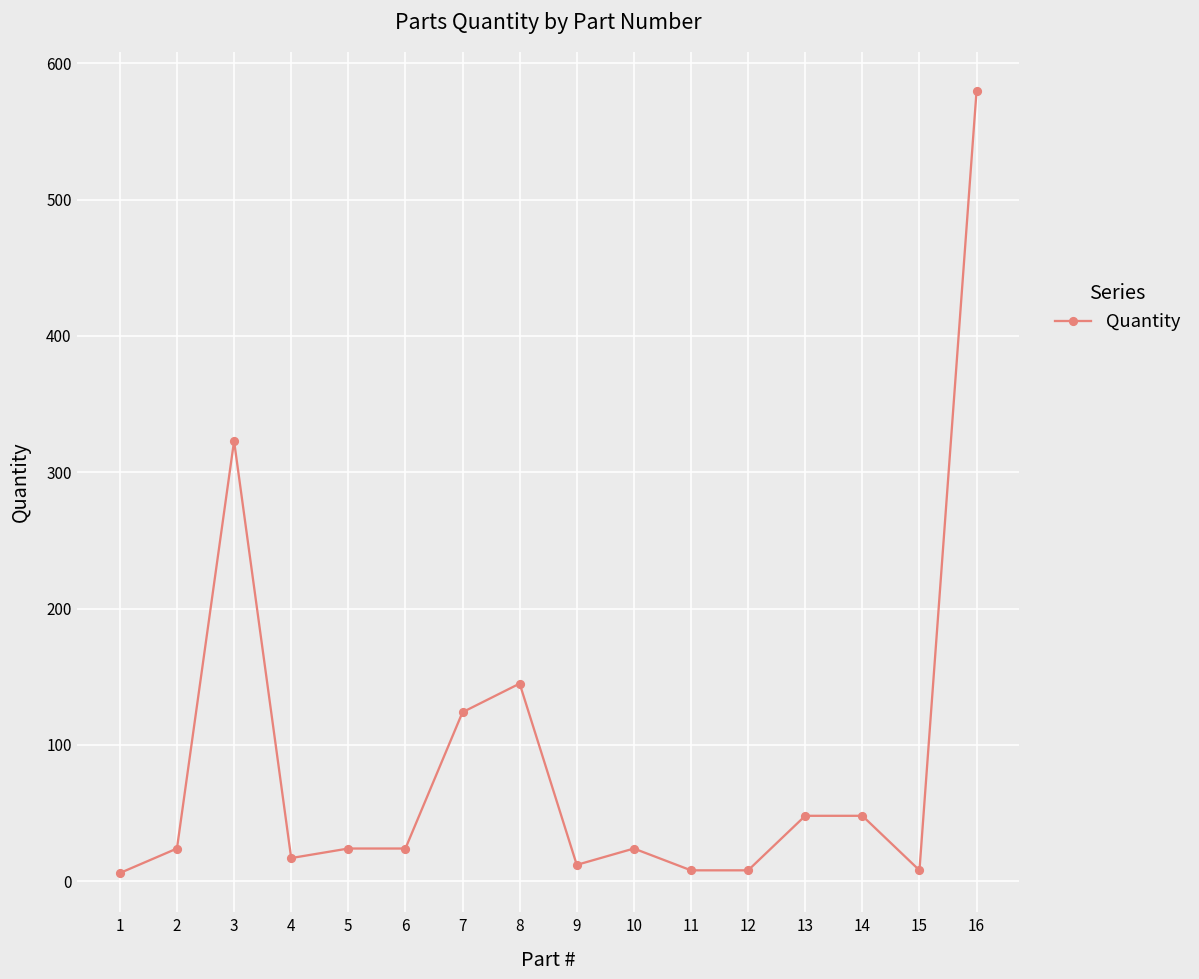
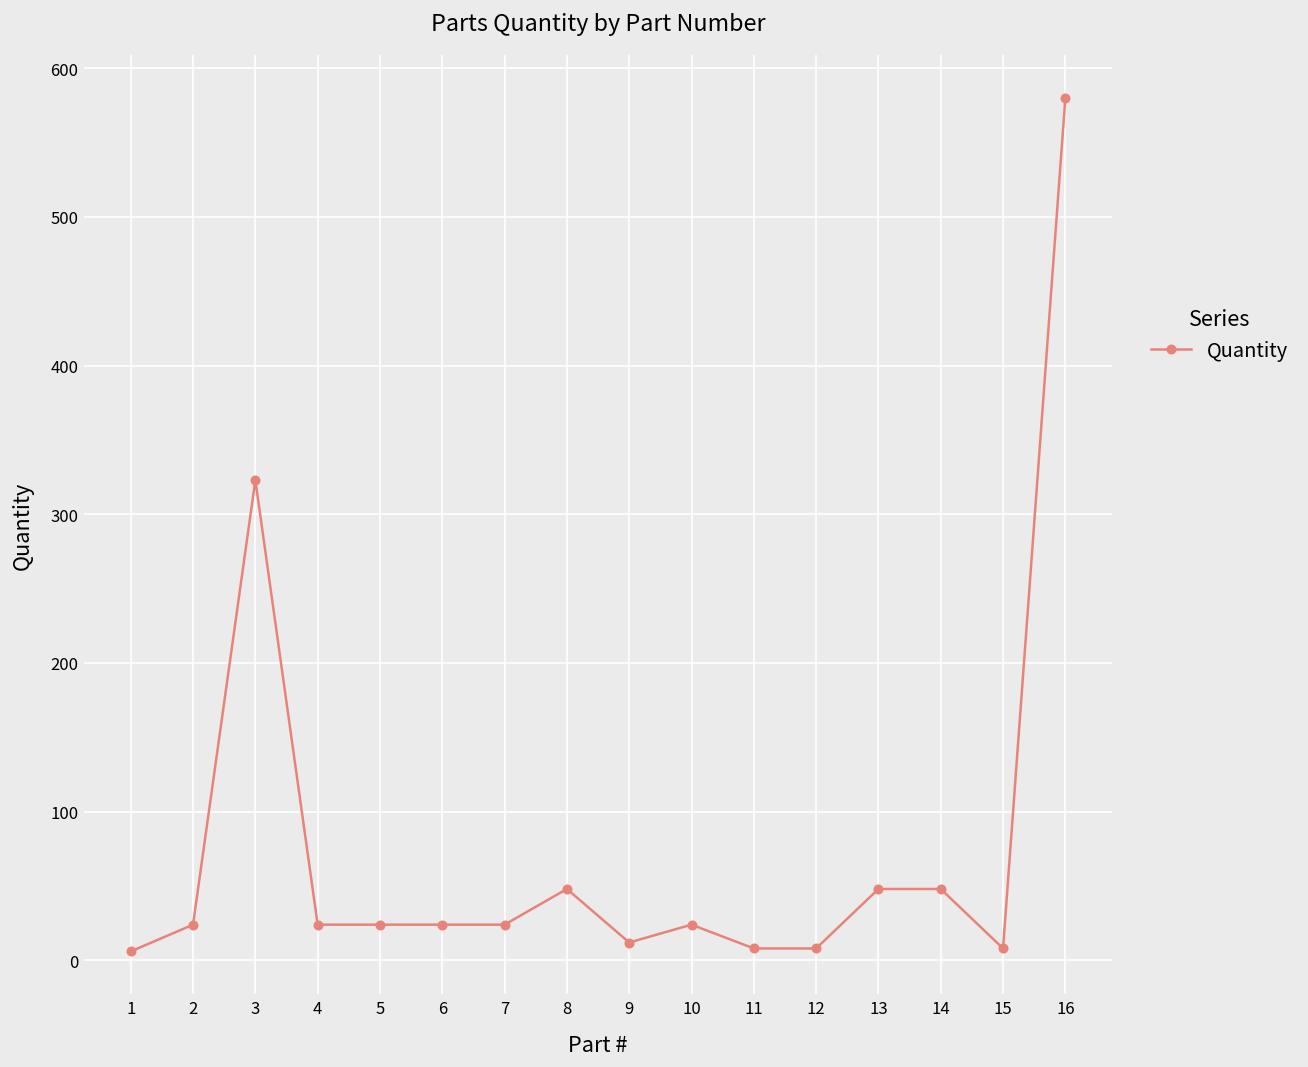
4: 17 -> 24
7: 124 -> 24
8: 145 -> 48
